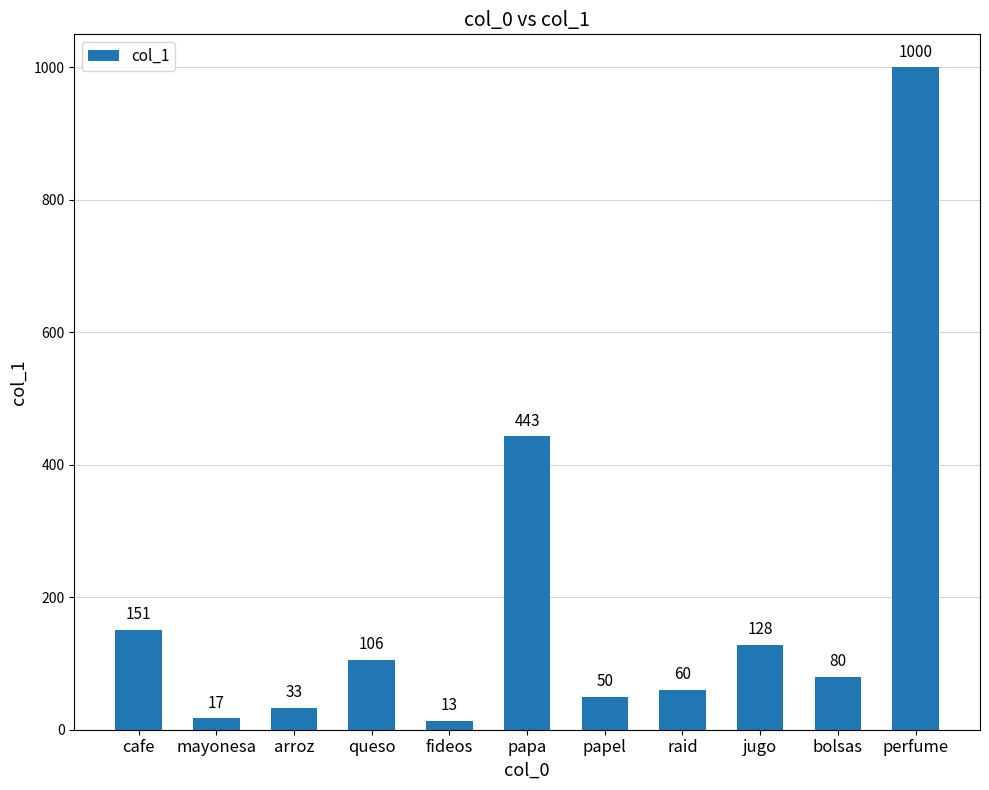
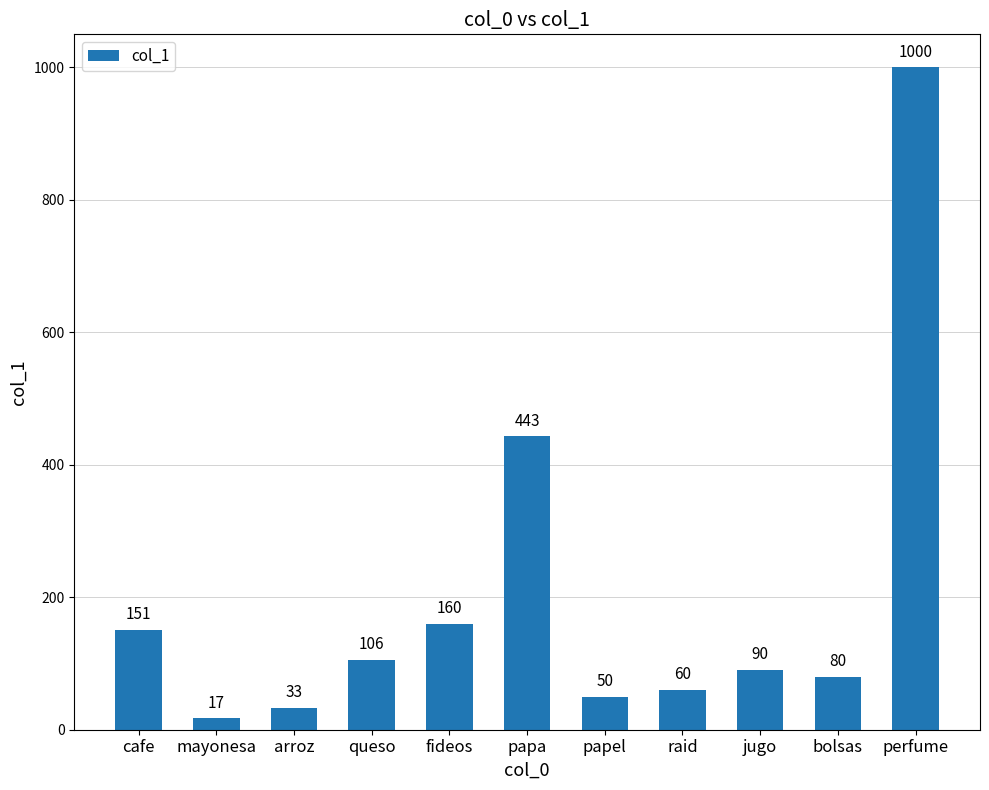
fideos: 13 -> 160
jugo: 128 -> 90
